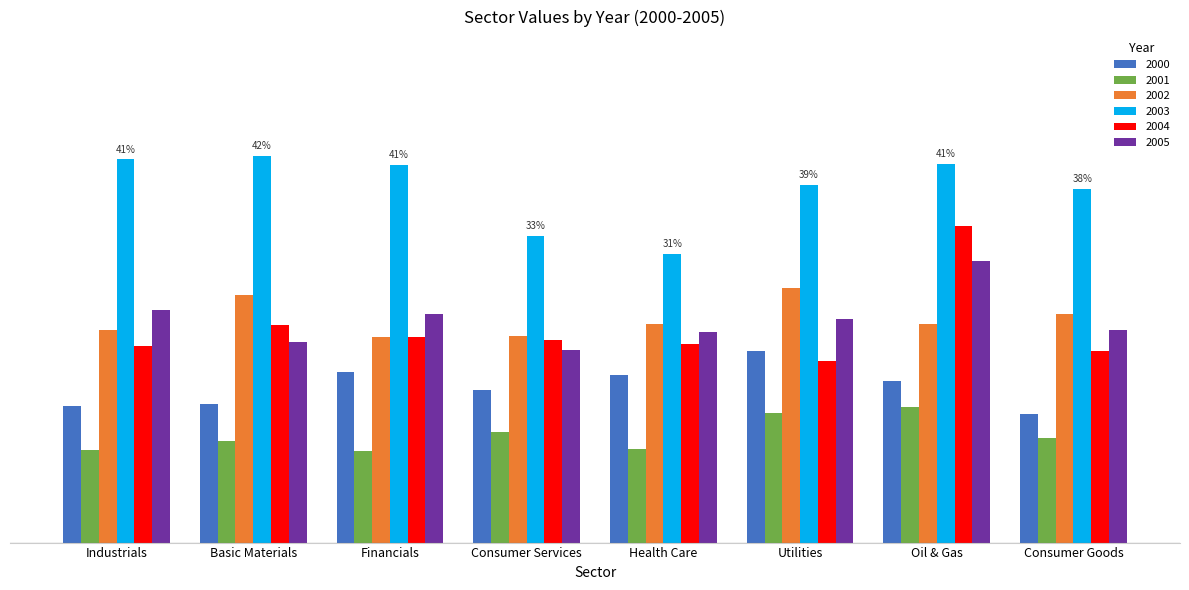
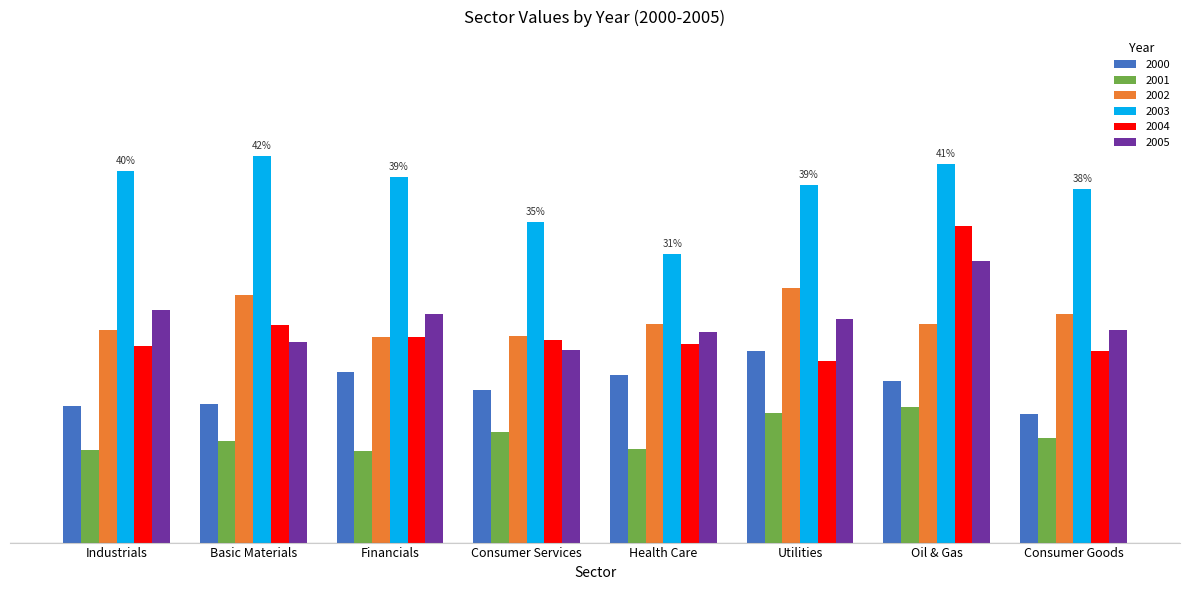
2003, Industrials: 41% -> 40%
2003, Financials: 41% -> 39%
2003, Consumer Services: 33% -> 35%
